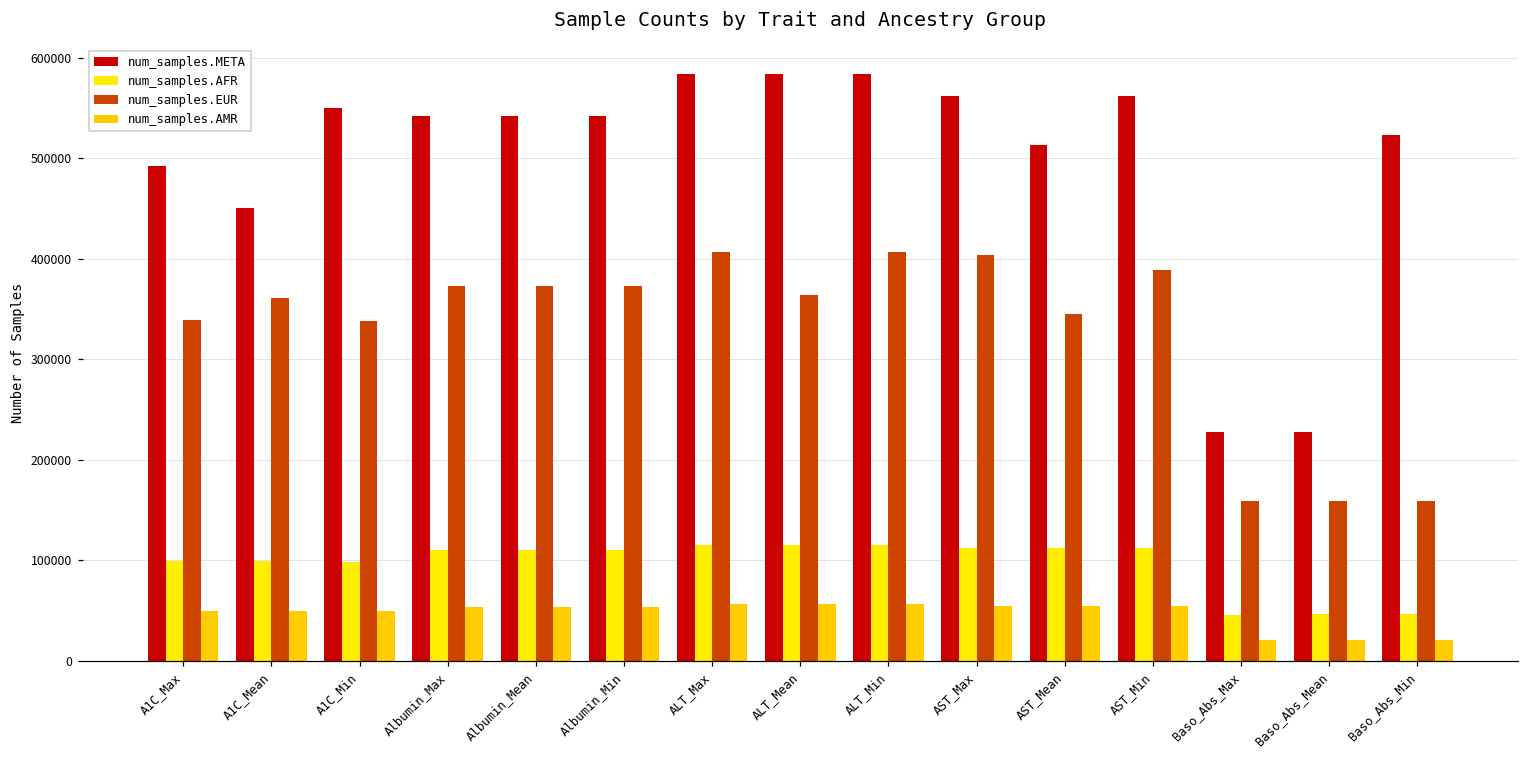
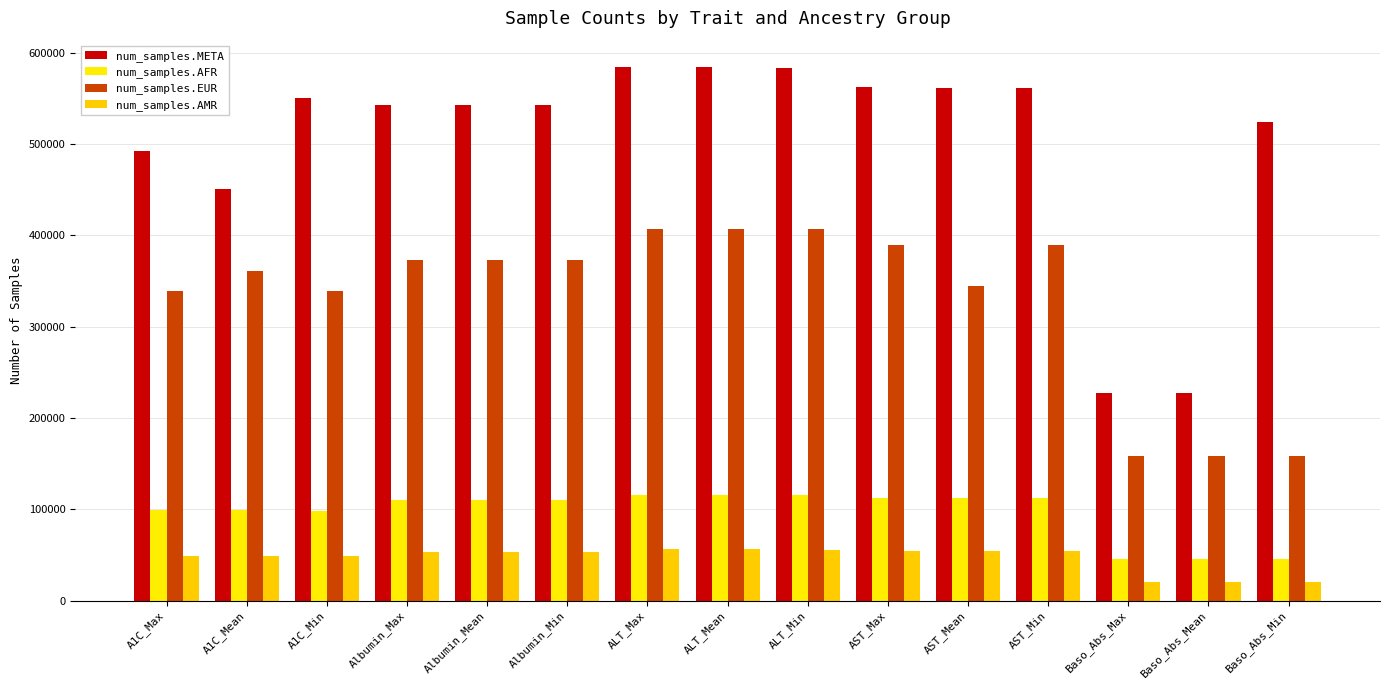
num_samples.EUR, ALT_Mean: 360000 -> 410000
num_samples.EUR, AST_Max: 400000 -> 390000
num_samples.META, AST_Mean: 510000 -> 560000
